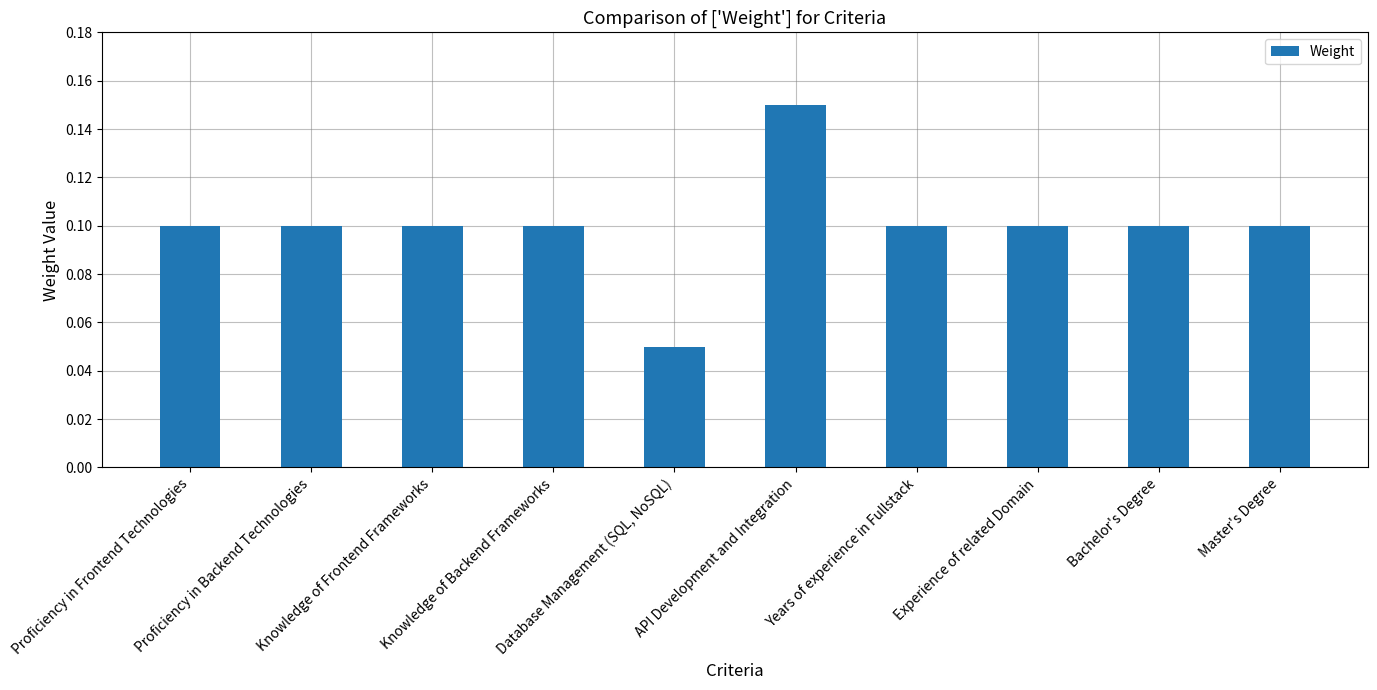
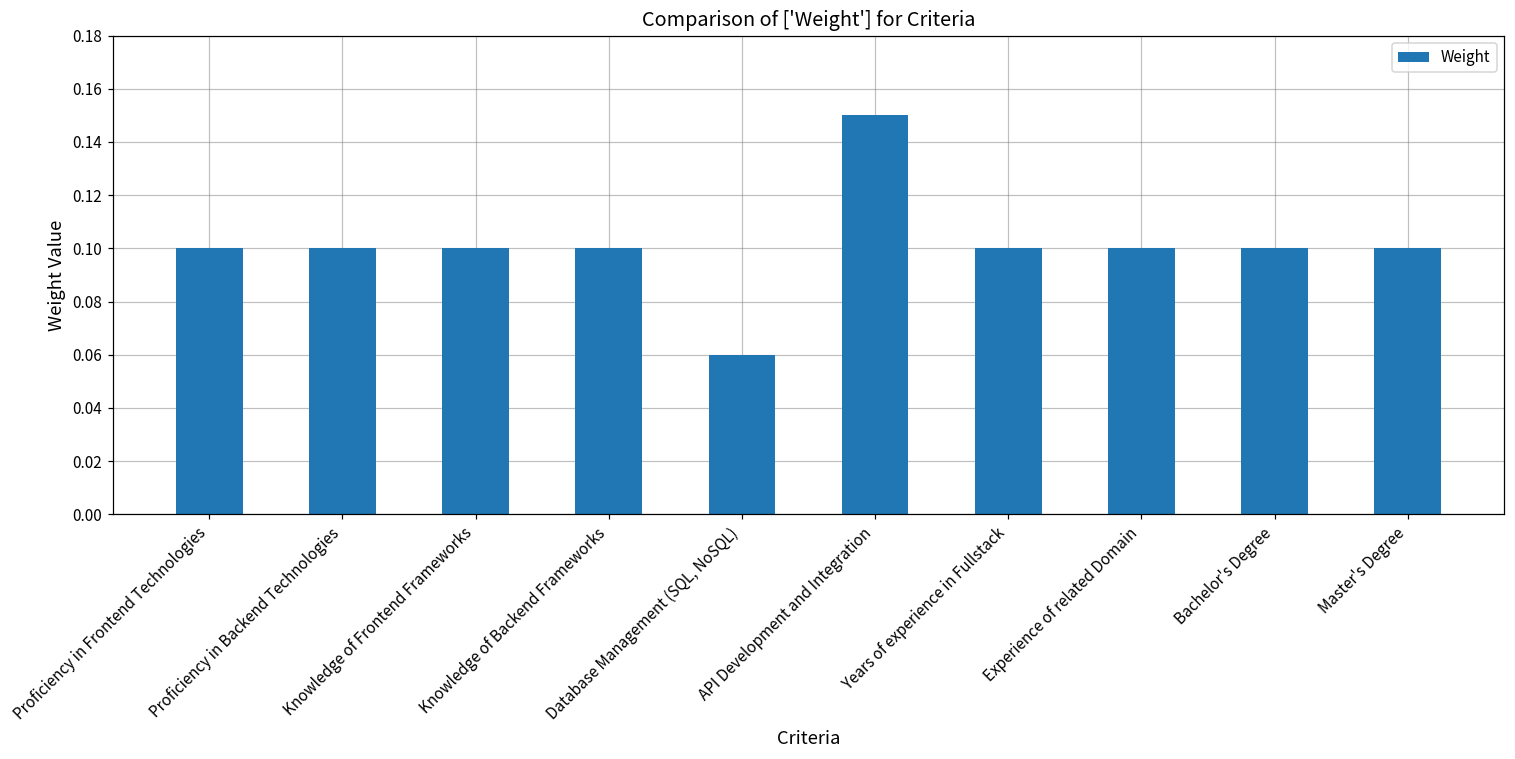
Database Management (SQL, NoSQL): 0.05 -> 0.06
